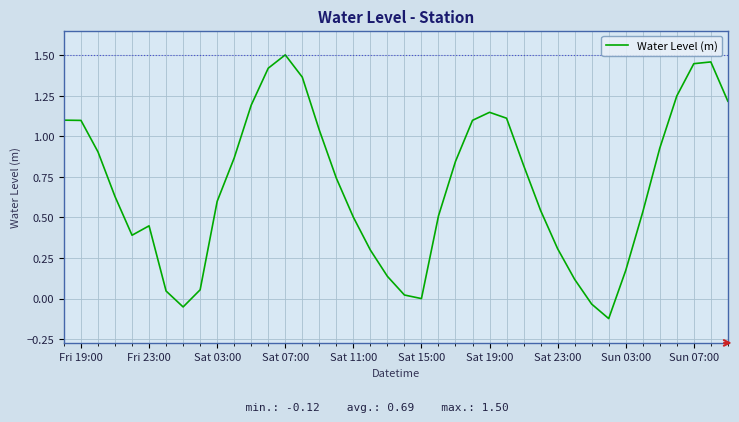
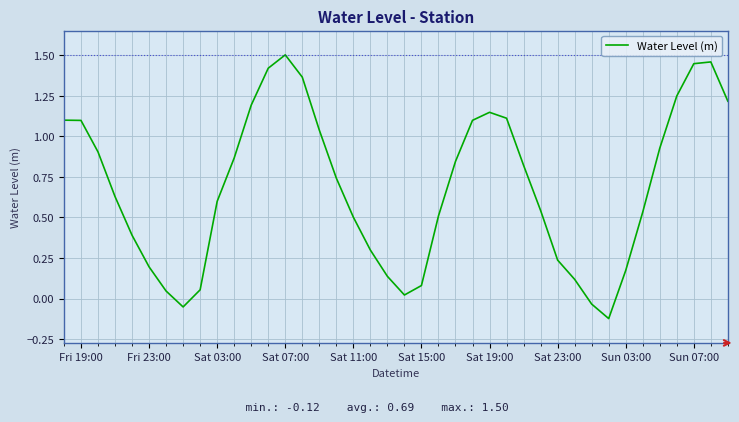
Fri 23:00: 0.45 -> 0.20
Sat 15:00: 0.00 -> 0.08
Sat 23:00: 0.31 -> 0.24
